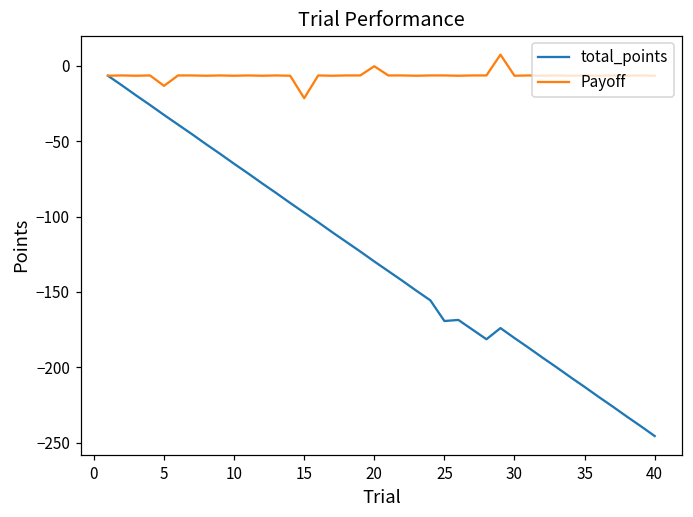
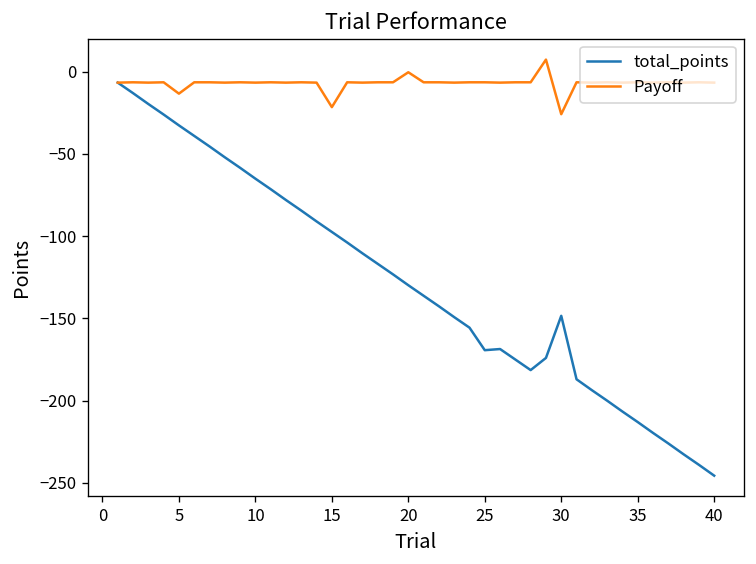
total_points, 30: -181 -> -148
Payoff, 30: -7 -> -26
